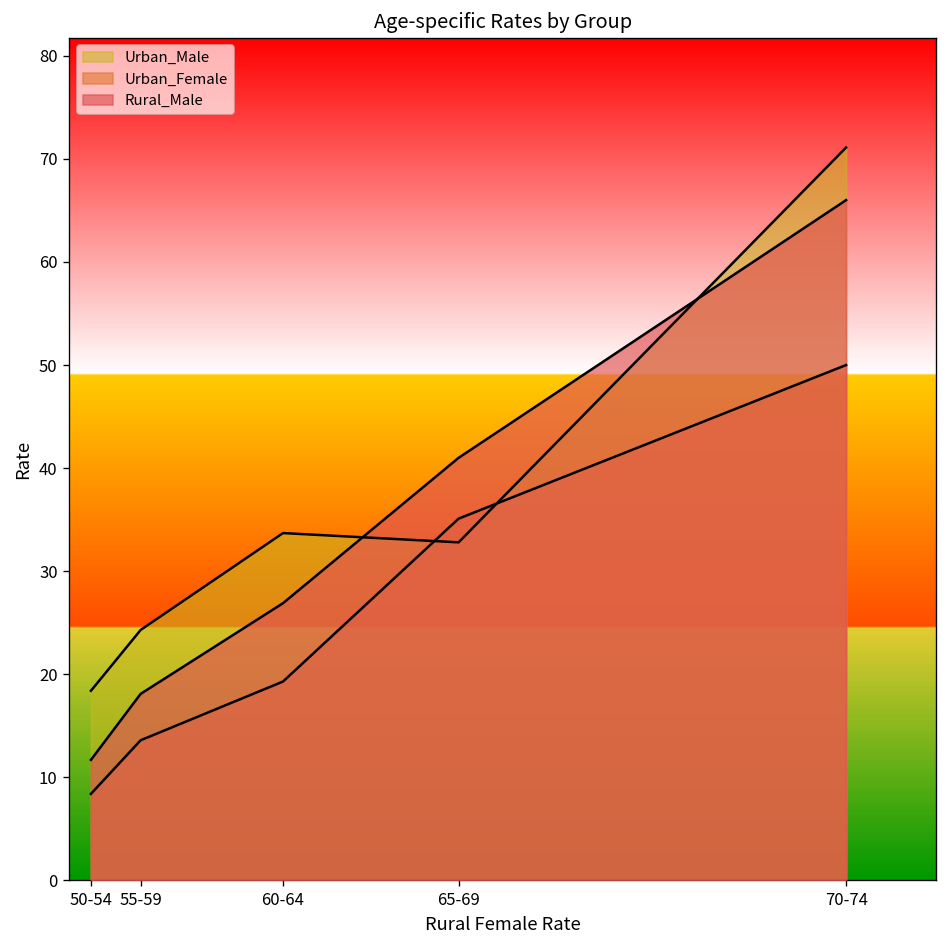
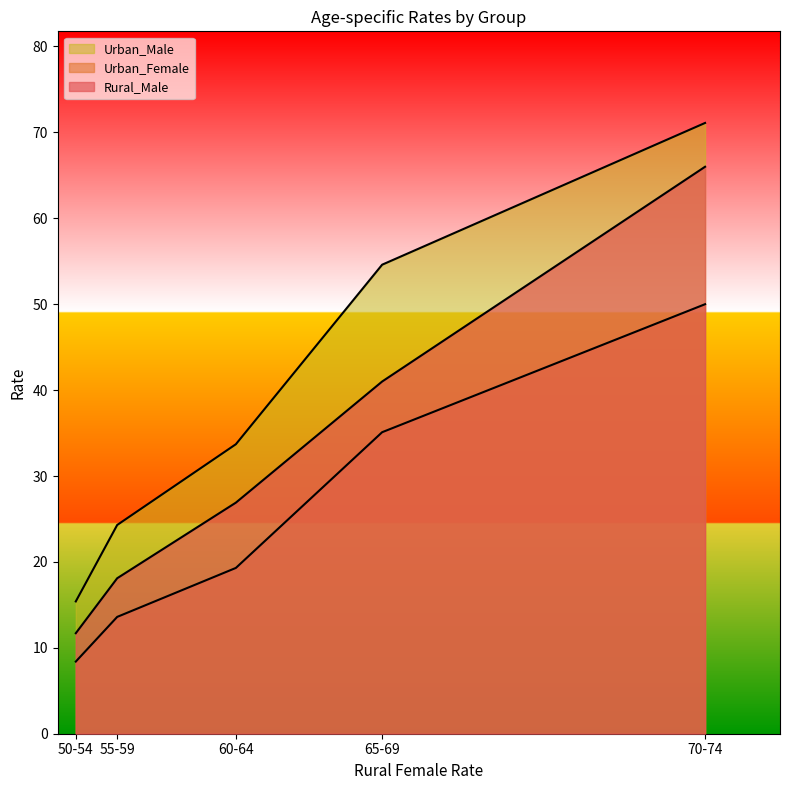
Urban_Male, 50-54: 18 -> 15
Urban_Male, 65-69: 33 -> 55
